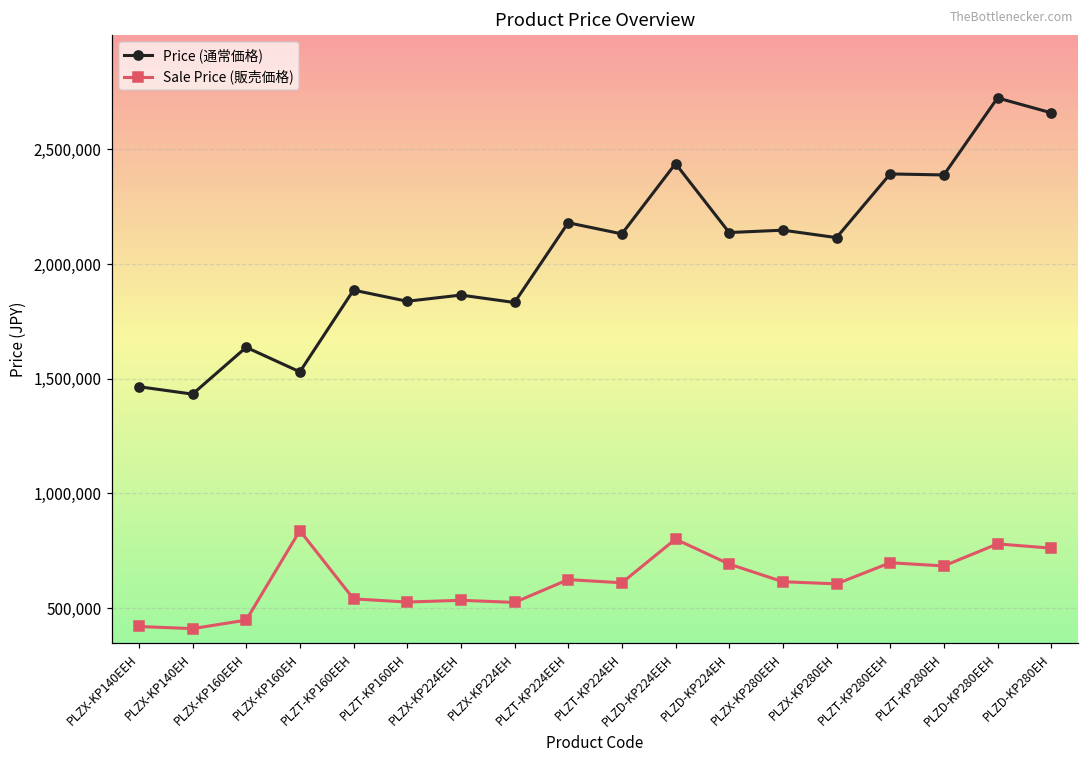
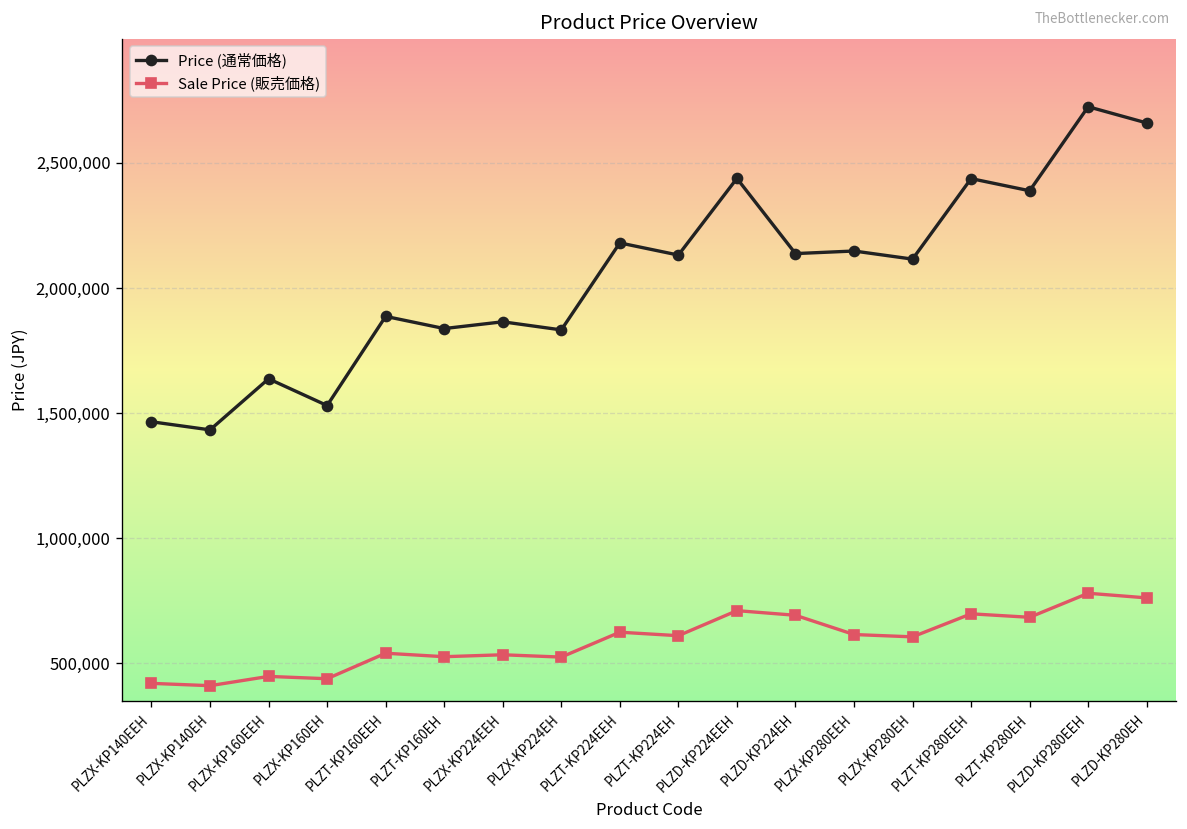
Sale Price (販売価格), PLZX-KP160EH: 840,000 -> 440,000
Sale Price (販売価格), PLZD-KP224EEH: 800,000 -> 710,000
Price (通常価格), PLZT-KP280EEH: 2,390,000 -> 2,440,000
